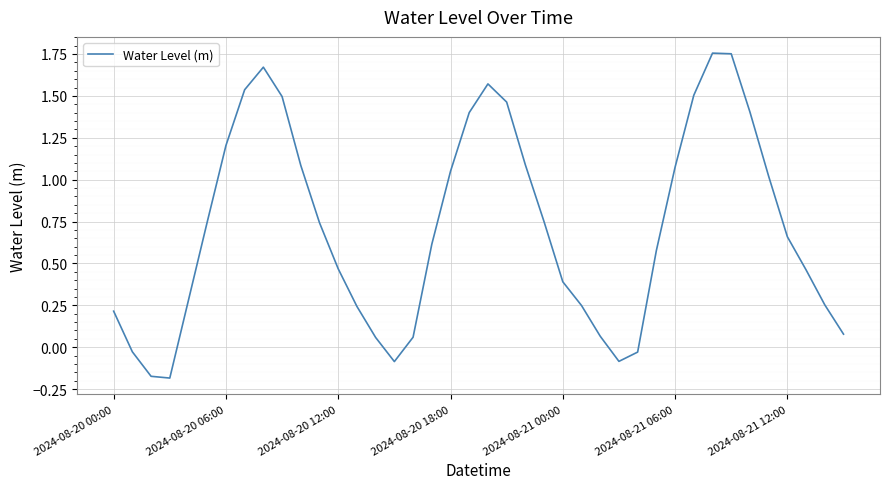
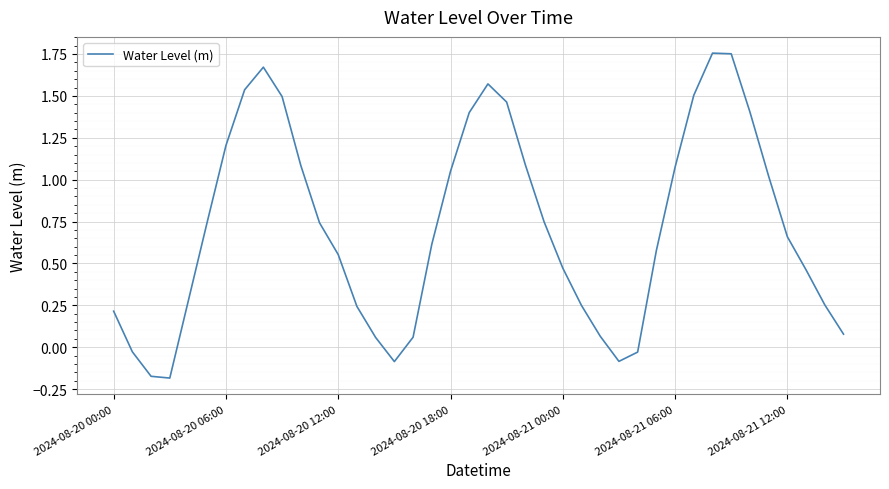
2024-08-20 12:00: 0.47 -> 0.55
2024-08-21 00:00: 0.39 -> 0.47
